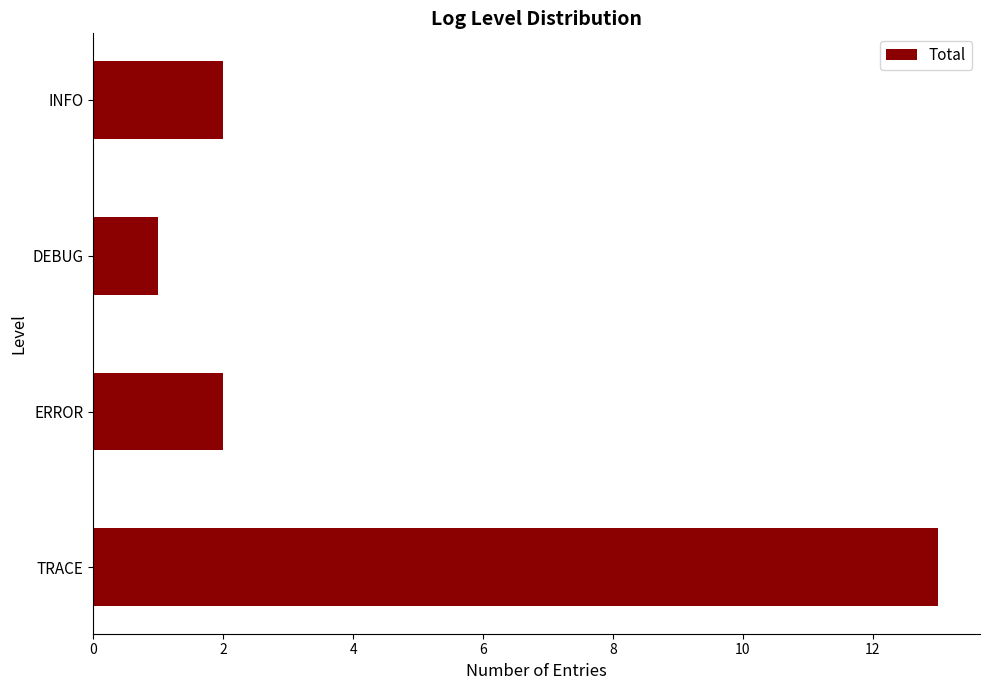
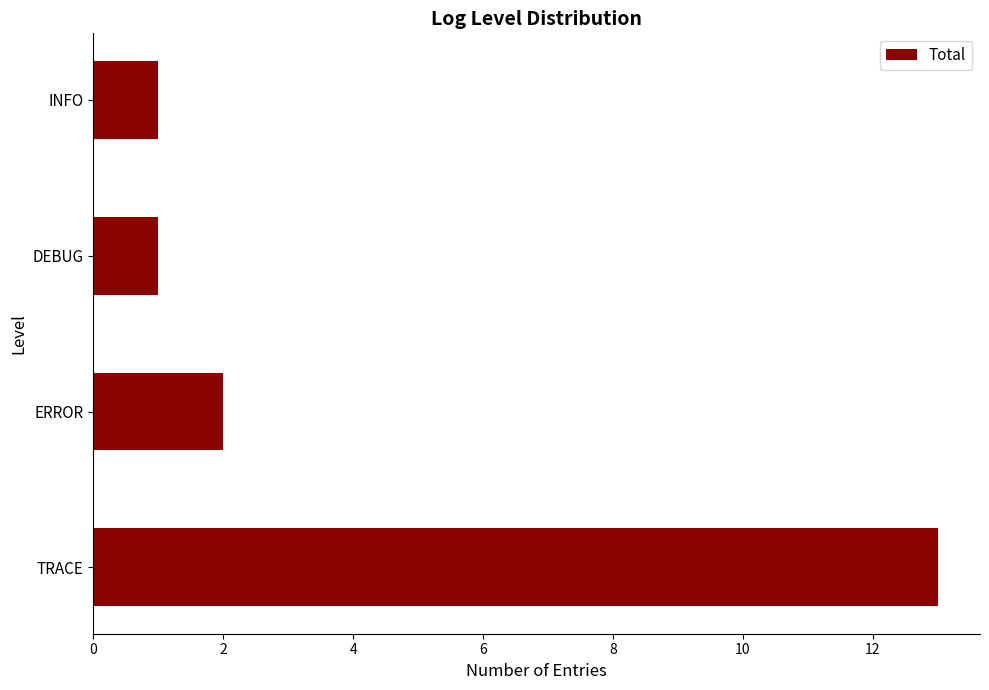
INFO: 2 -> 1
